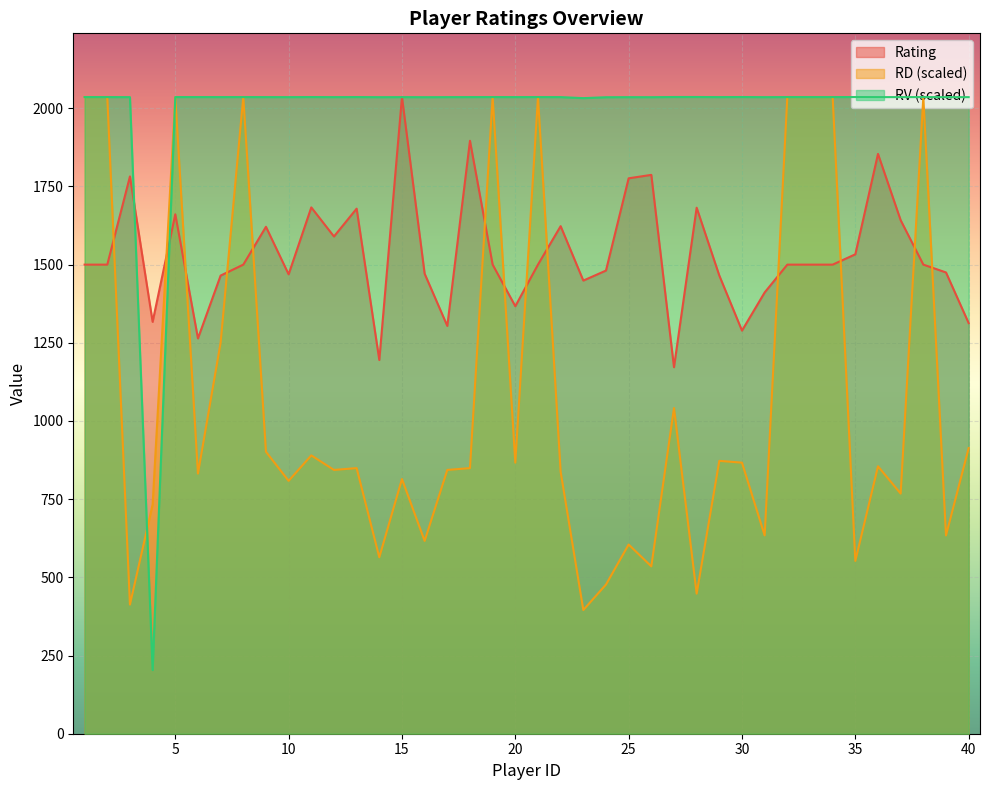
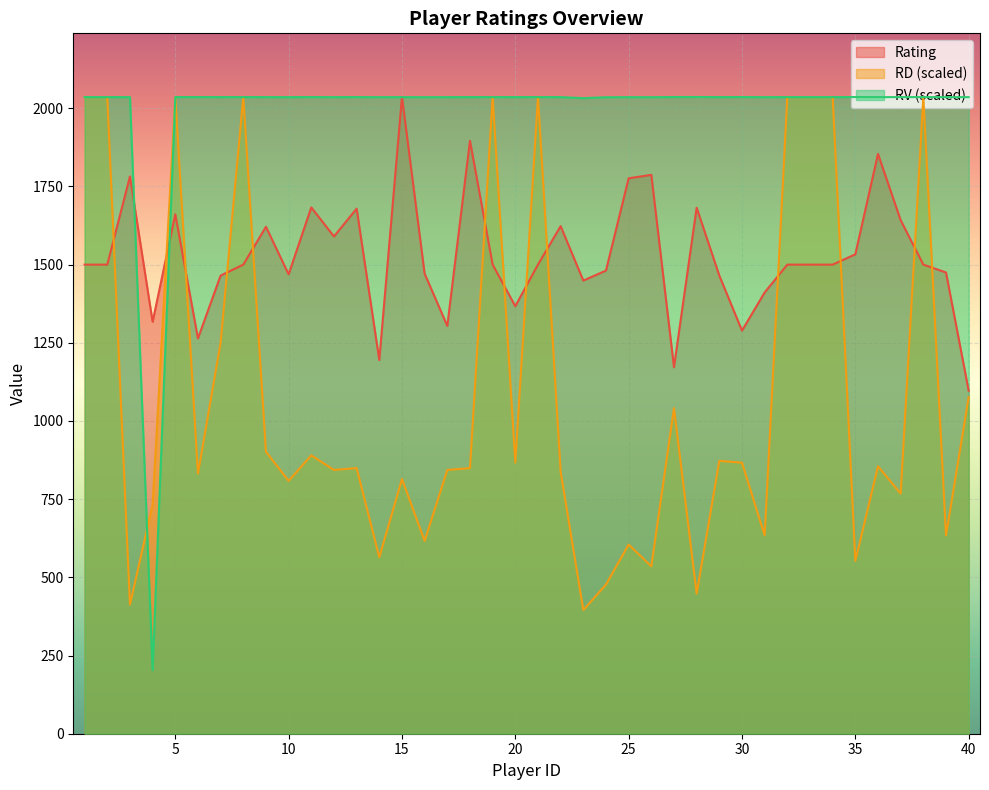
Rating, 40: 1310 -> 1100
RD (scaled), 40: 910 -> 1080
